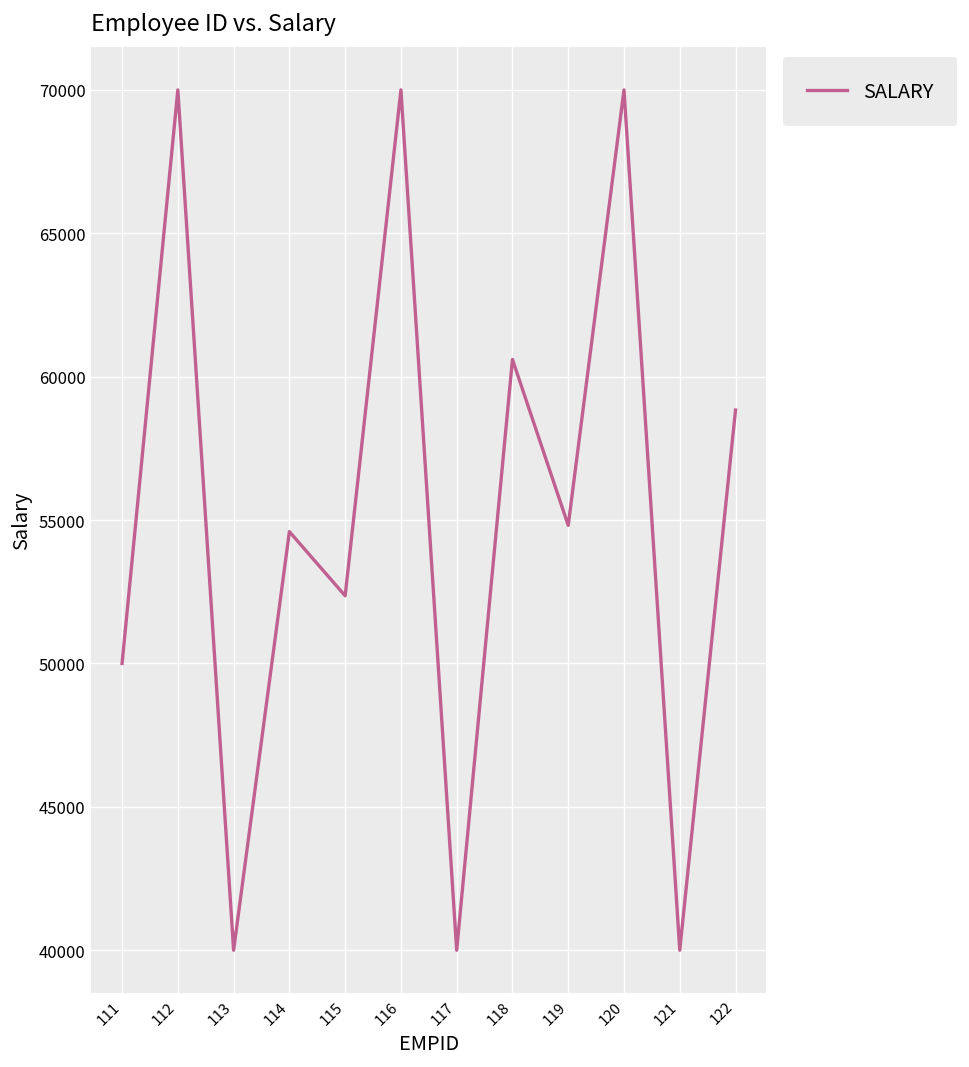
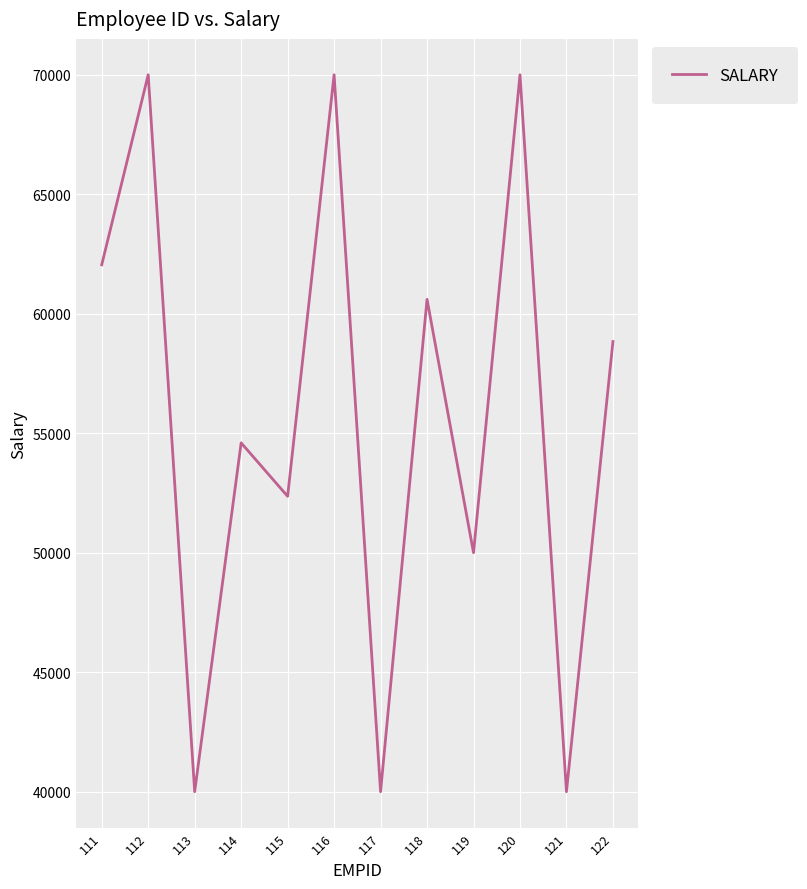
111: 50000 -> 62000
119: 54800 -> 50000
